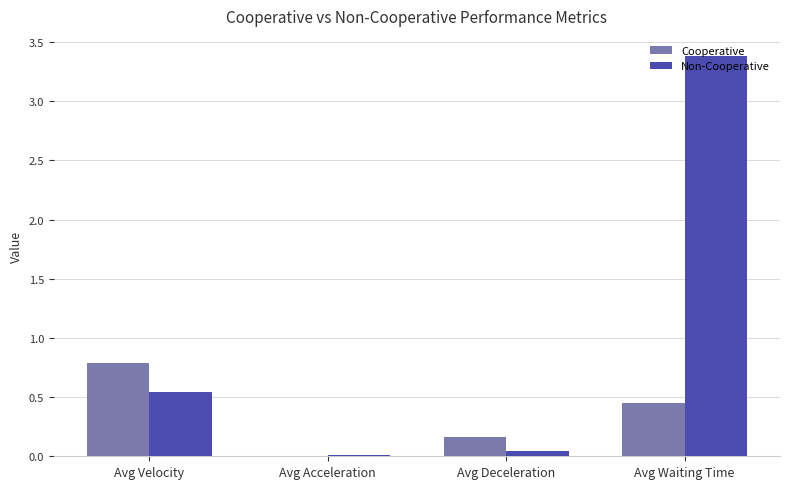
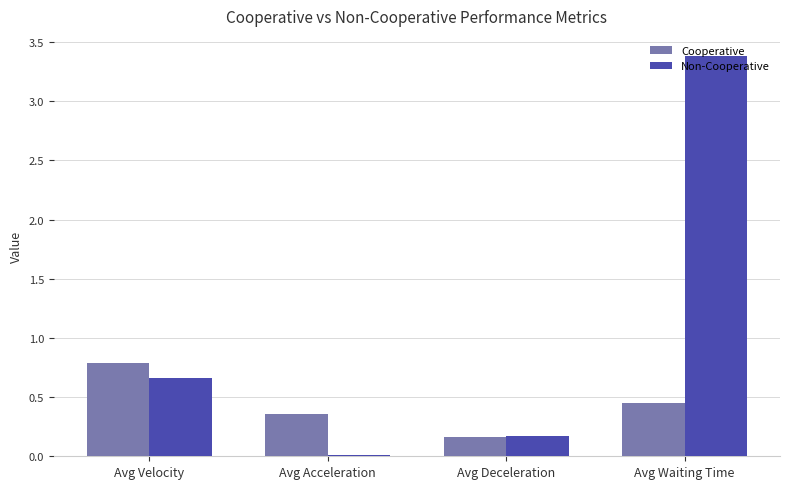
Non-Cooperative, Avg Velocity: 0.54 -> 0.66
Cooperative, Avg Acceleration: 0.00 -> 0.35
Non-Cooperative, Avg Deceleration: 0.05 -> 0.17
